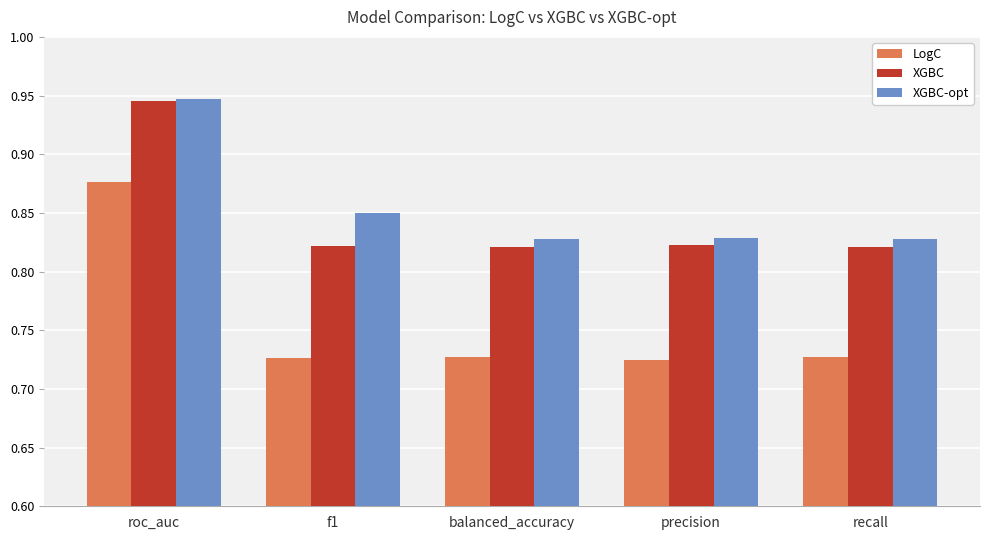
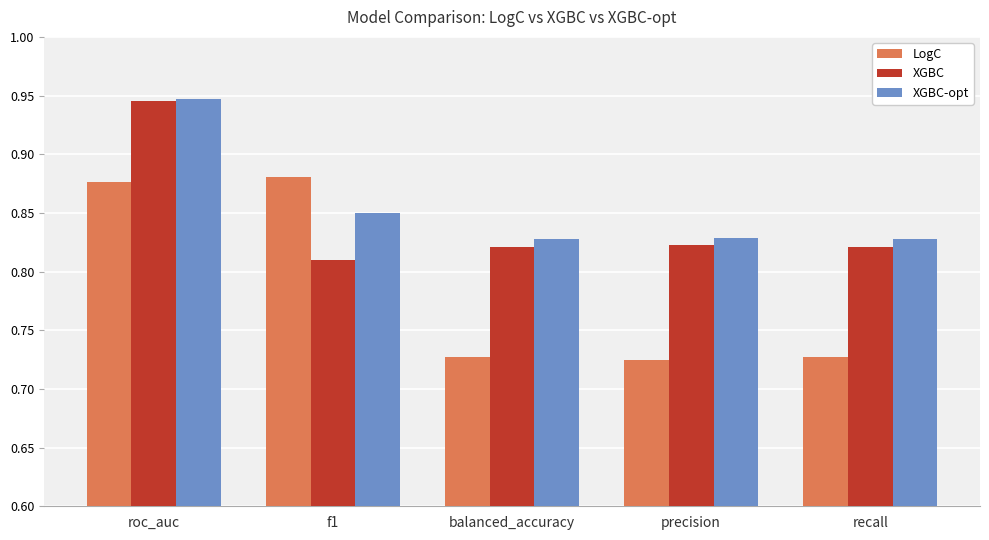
LogC, f1: 0.726 -> 0.881
XGBC, f1: 0.822 -> 0.810
